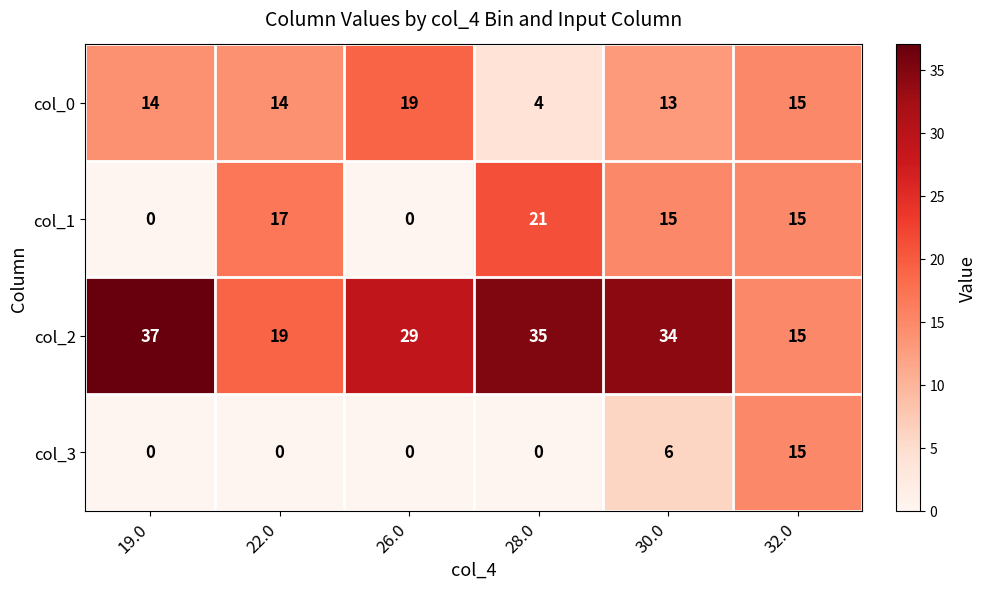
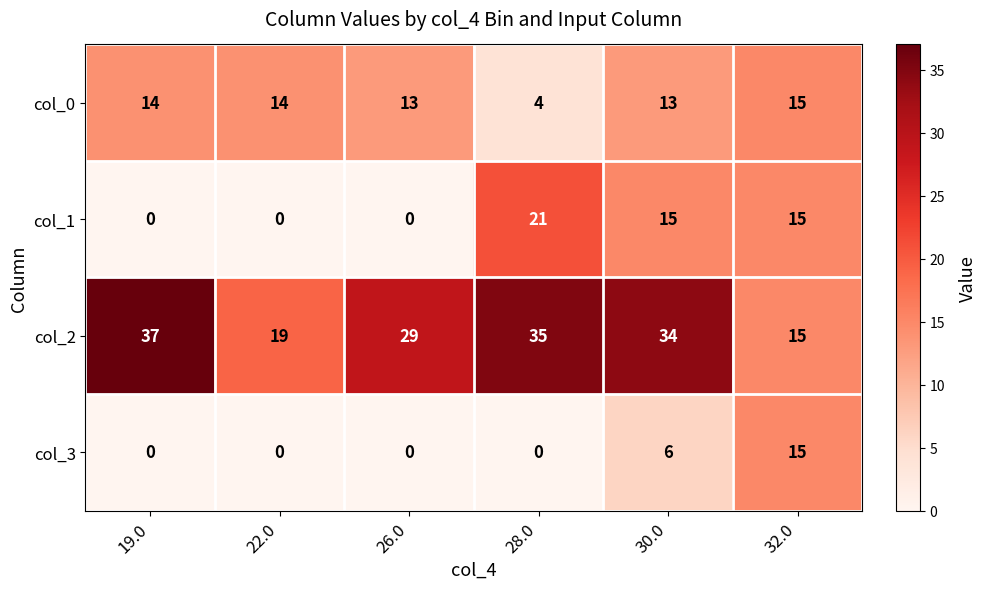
col_0, 26.0: 19 -> 13
col_1, 22.0: 17 -> 0
